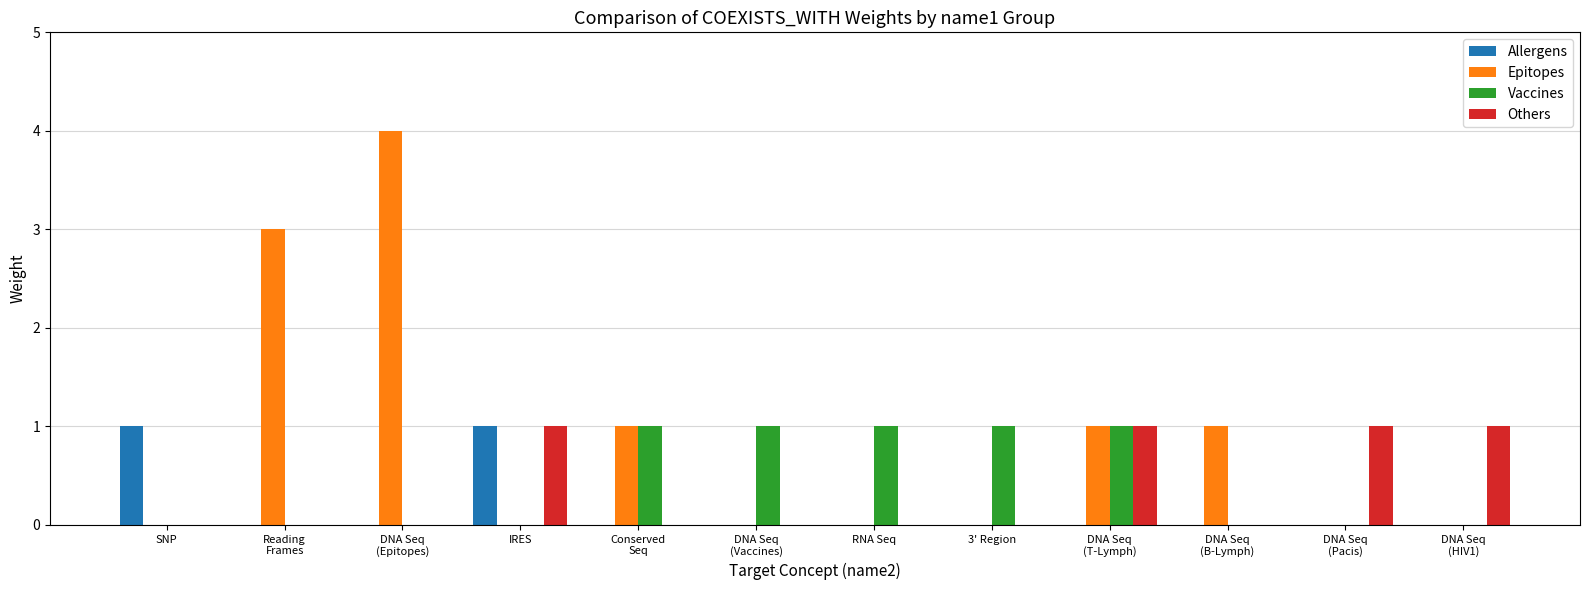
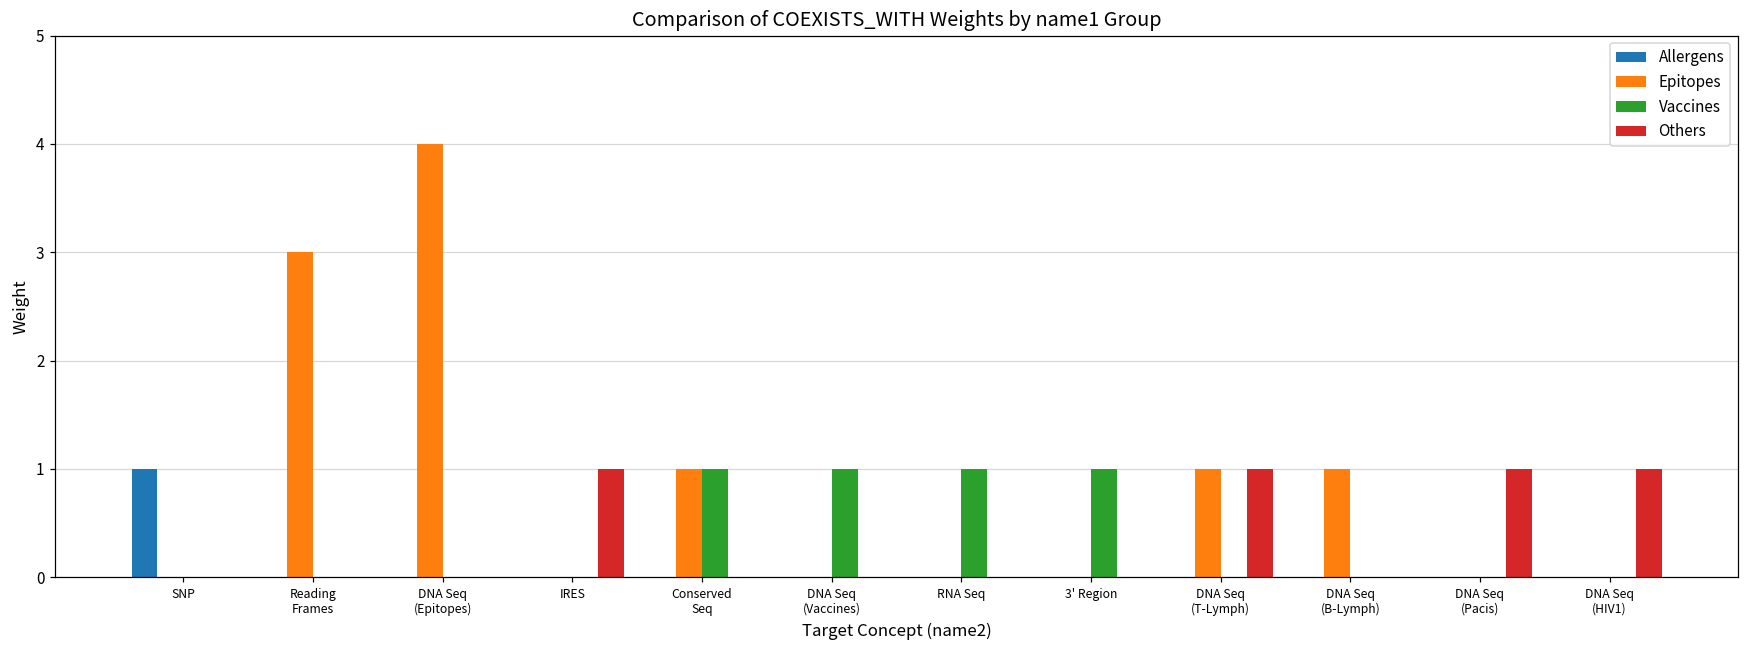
Allergens, IRES: 1 -> 0
Vaccines, DNA Seq (T-Lymph): 1 -> 0
